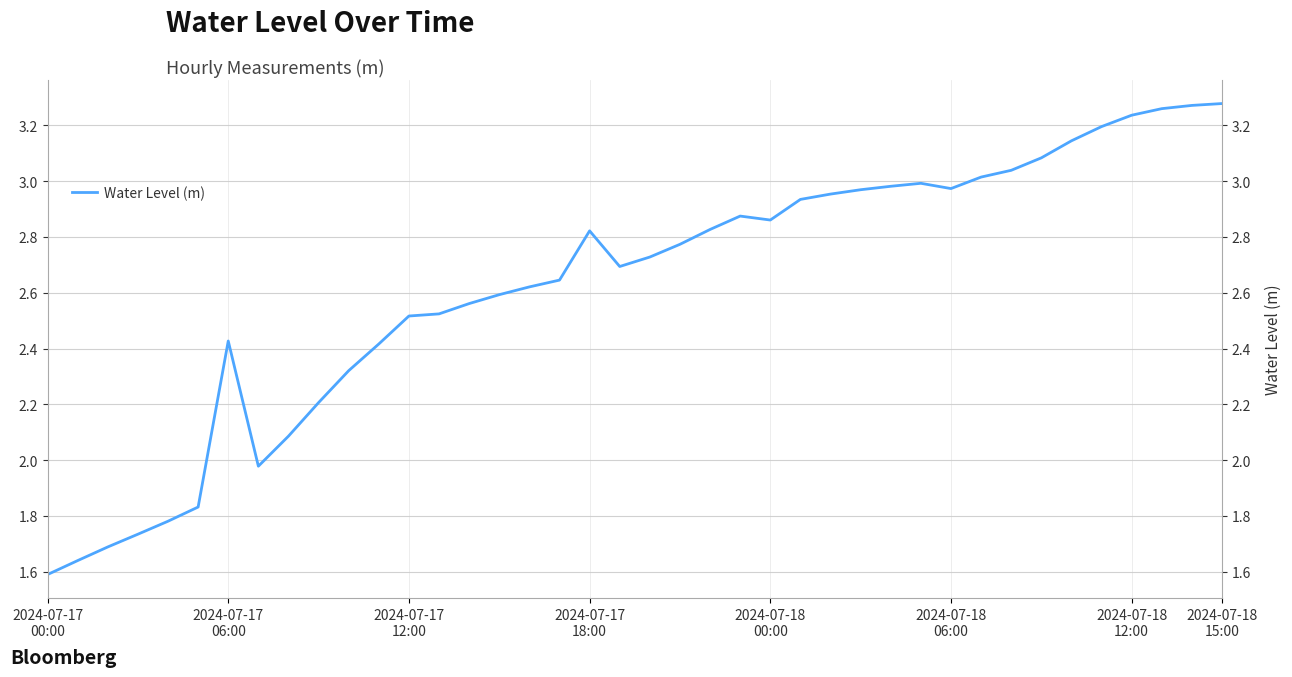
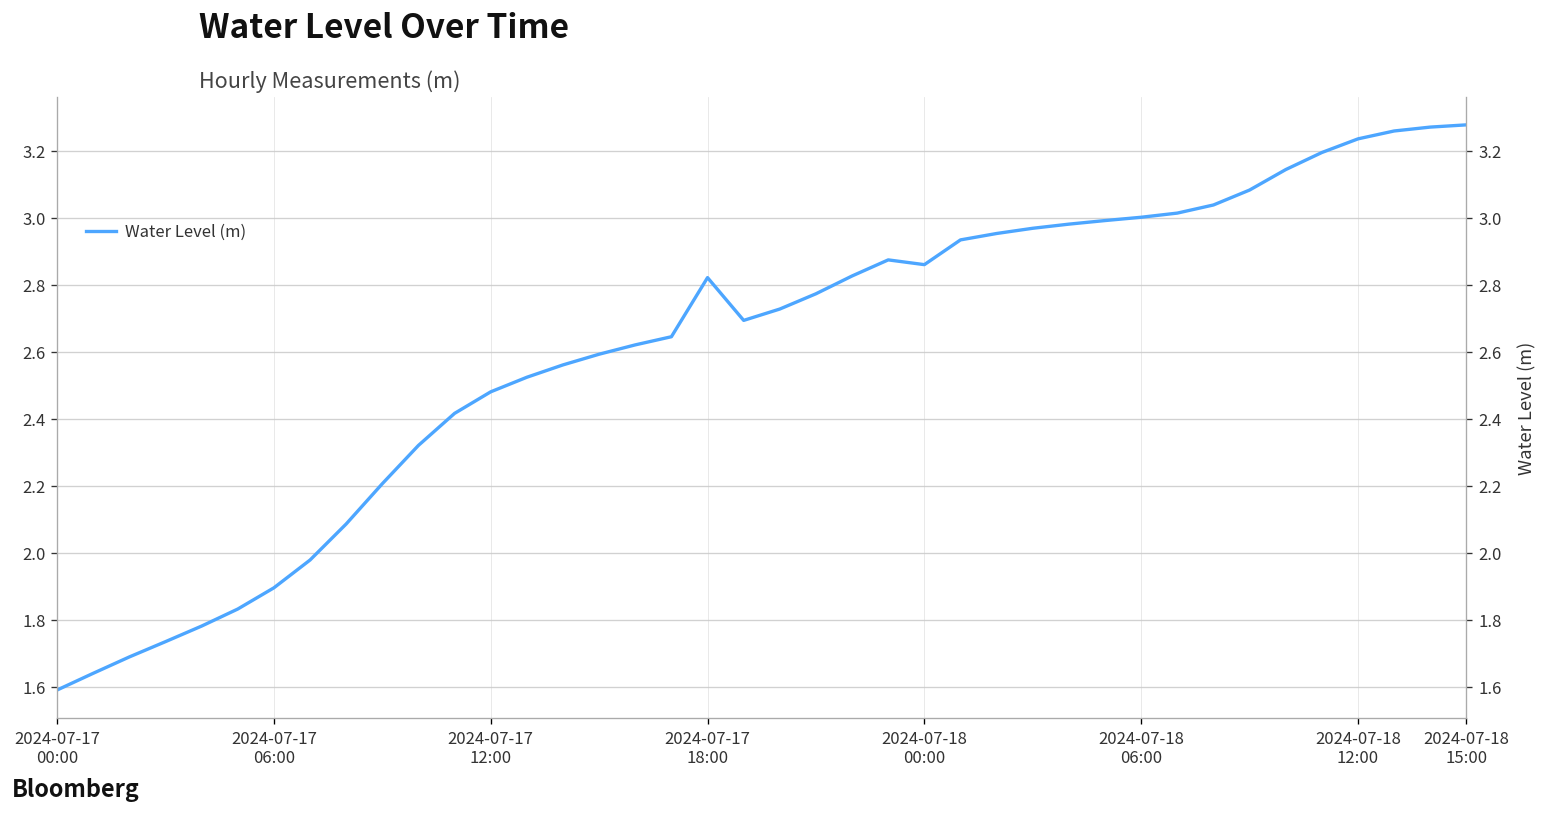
2024-07-17 06:00: 2.43 -> 1.90
2024-07-17 12:00: 2.52 -> 2.48
2024-07-18 06:00: 2.97 -> 3.00
